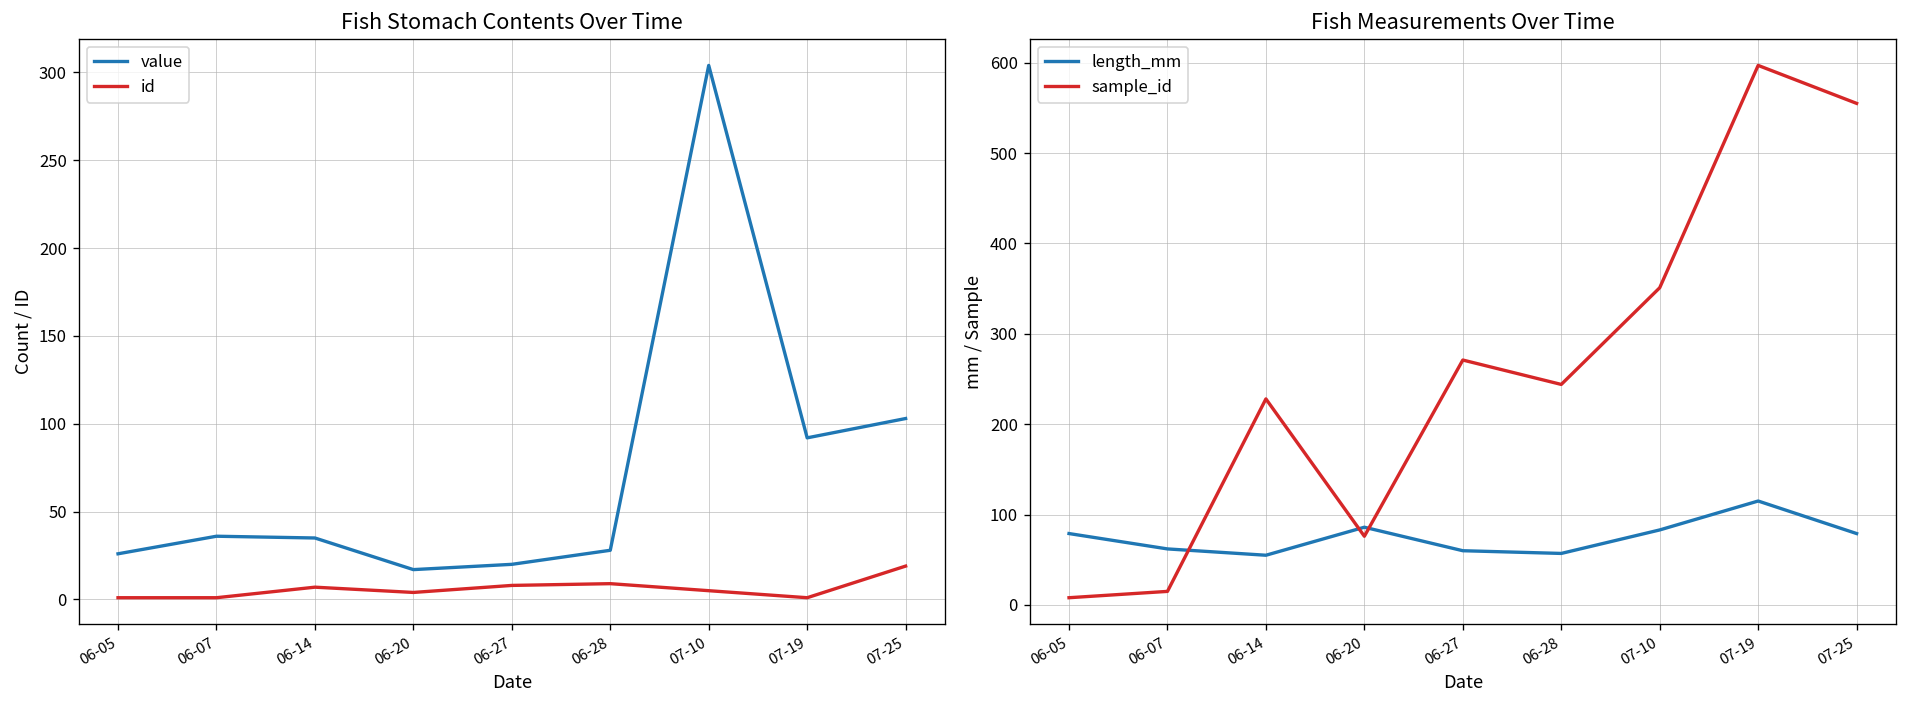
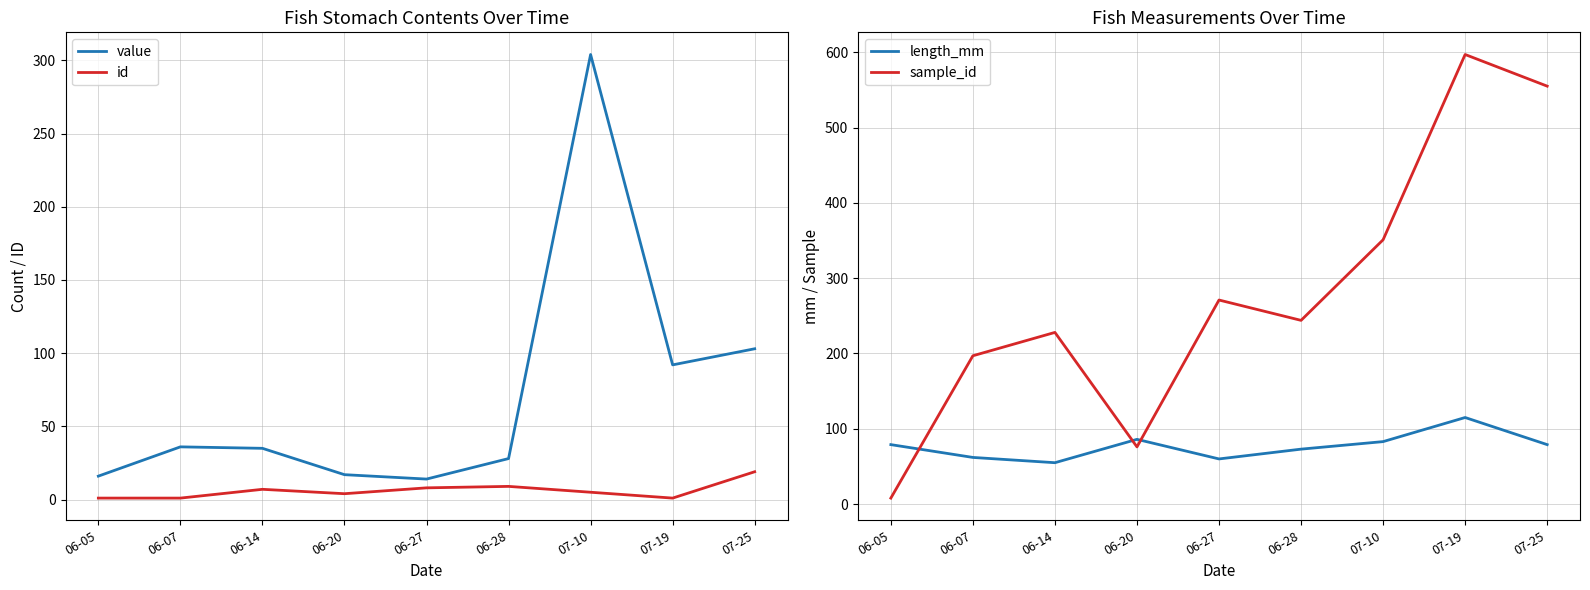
Fish Stomach Contents Over Time, value, 06-05: 26 -> 16
Fish Stomach Contents Over Time, value, 06-27: 20 -> 14
Fish Measurements Over Time, sample_id, 06-07: 20 -> 200
Fish Measurements Over Time, length_mm, 06-28: 60 -> 70
